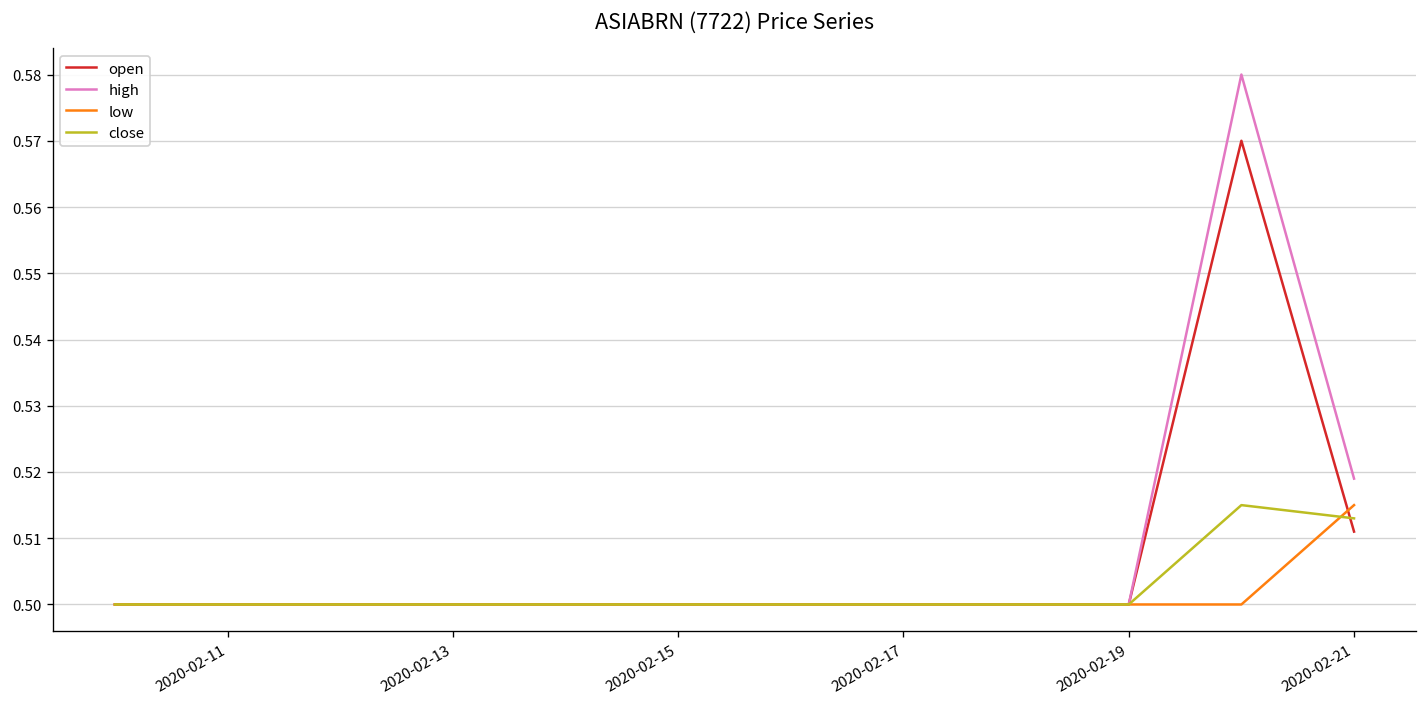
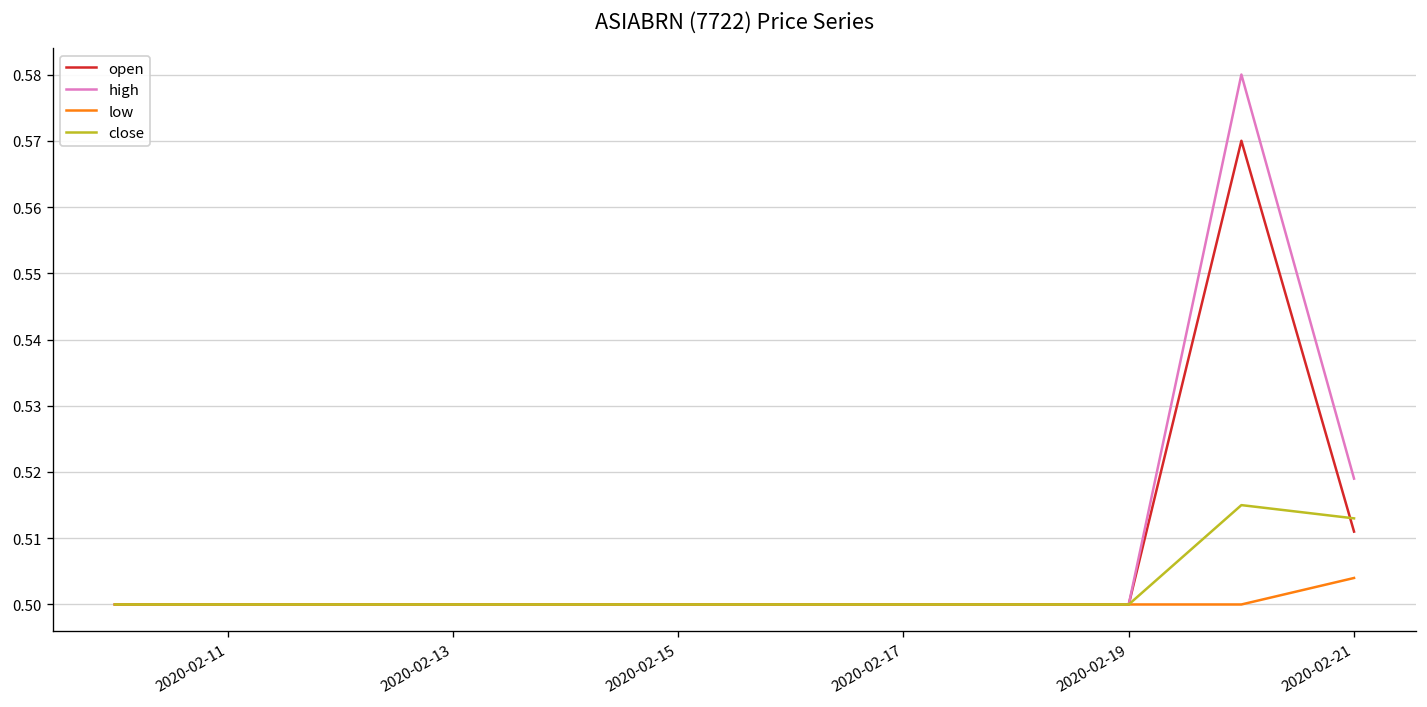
low, 2020-02-21: 0.515 -> 0.504
